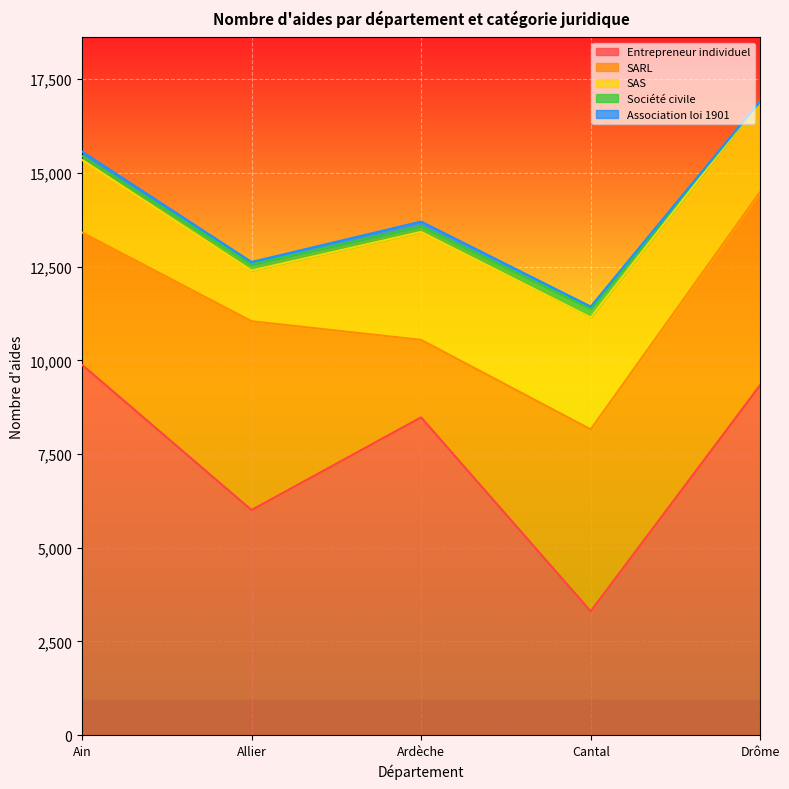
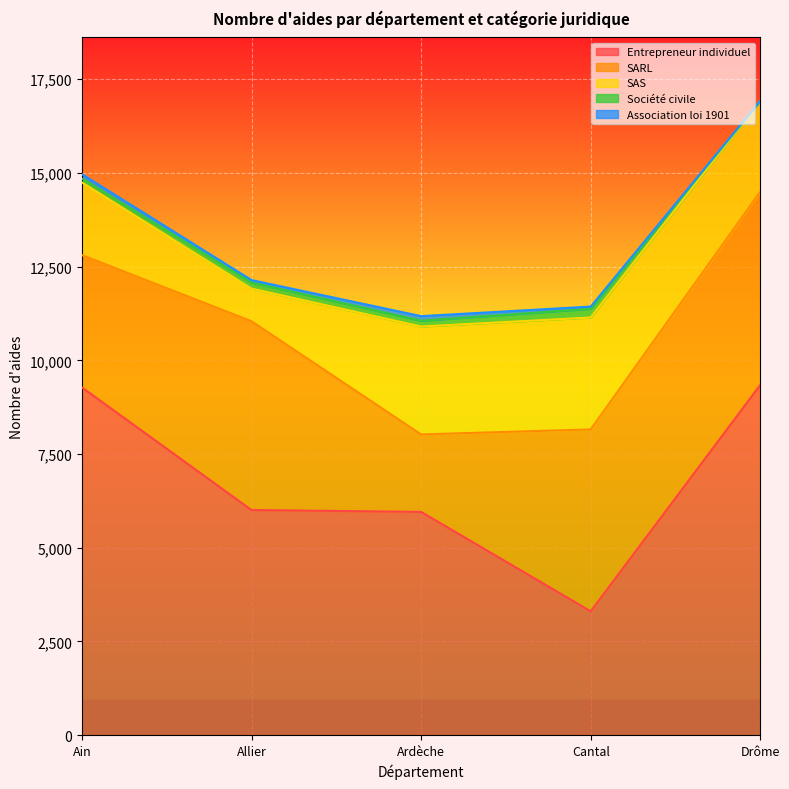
Entrepreneur individuel, Ain: 9,900 -> 9,300
SAS, Allier: 1,400 -> 900
Entrepreneur individuel, Ardèche: 8,500 -> 6,000
